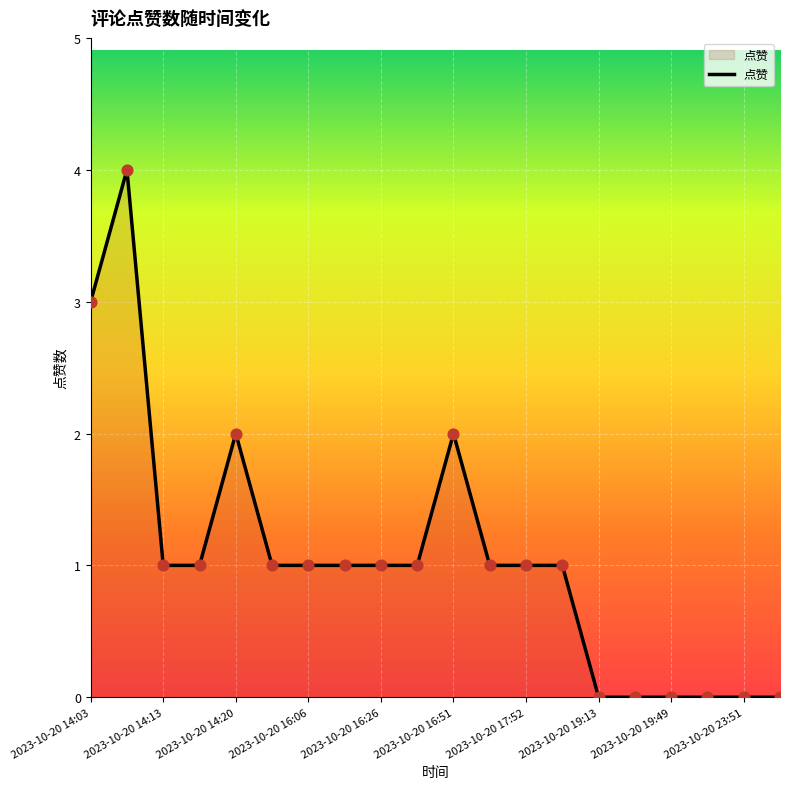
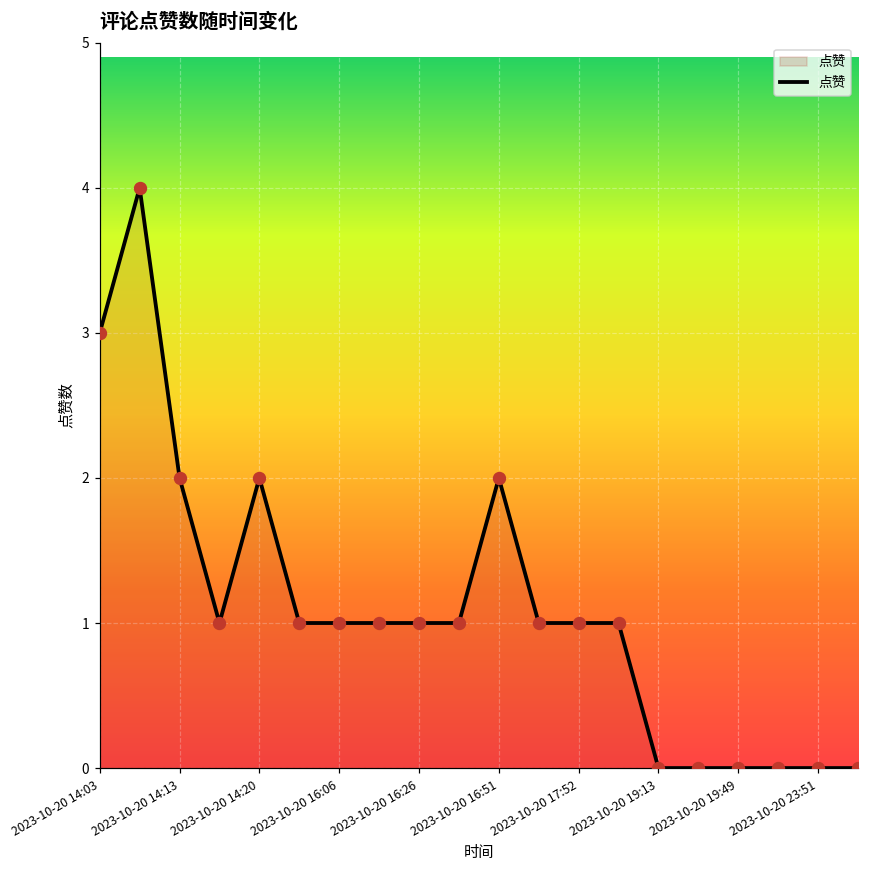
2023-10-20 14:13: 1 -> 2
